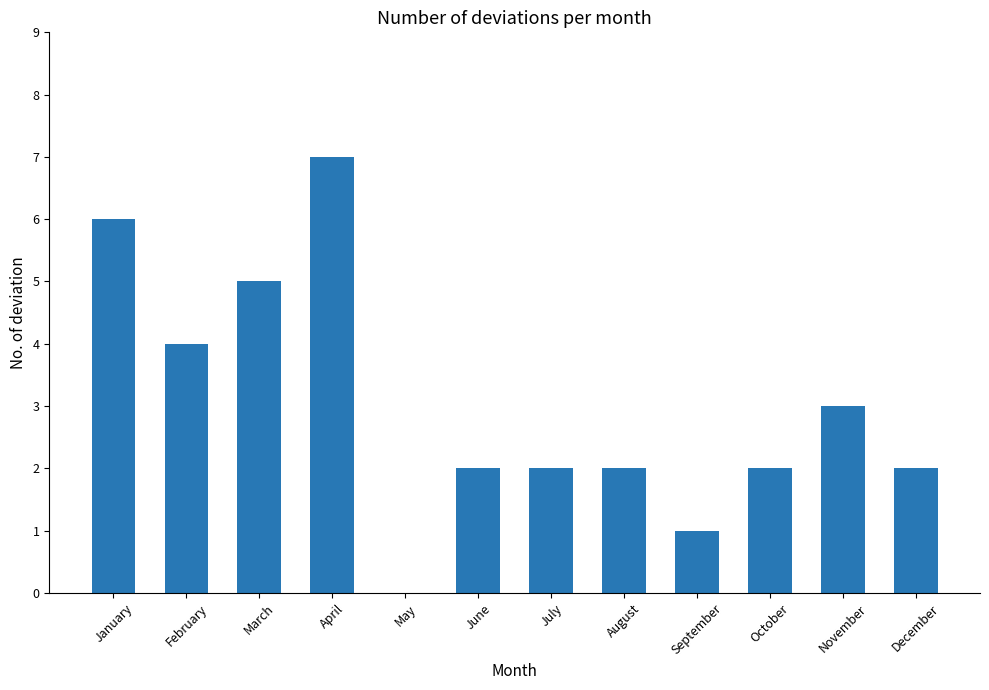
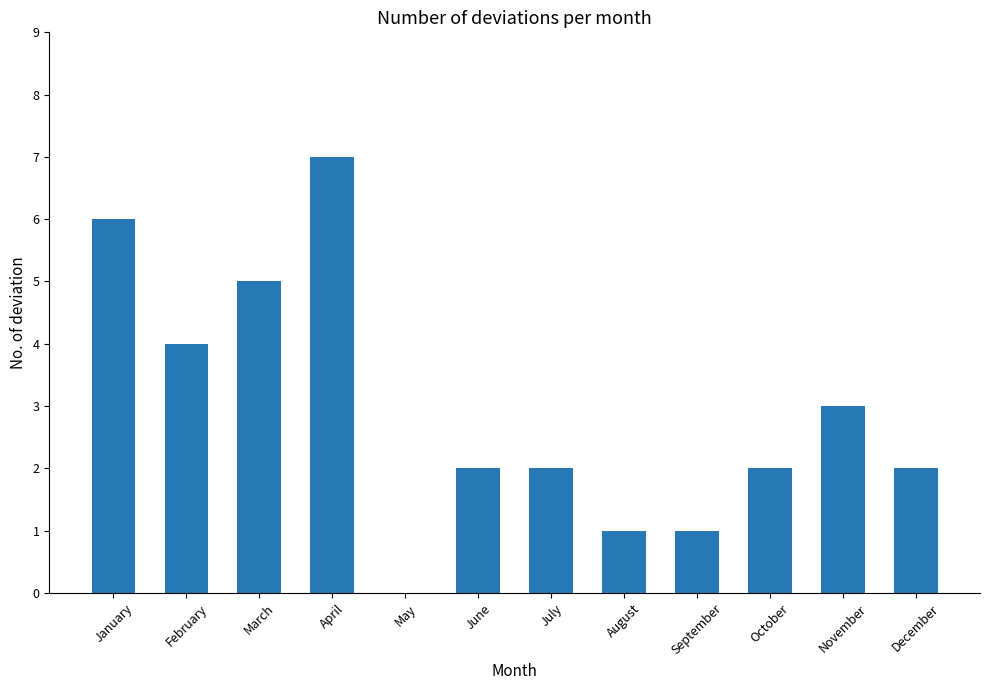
August: 2 -> 1
